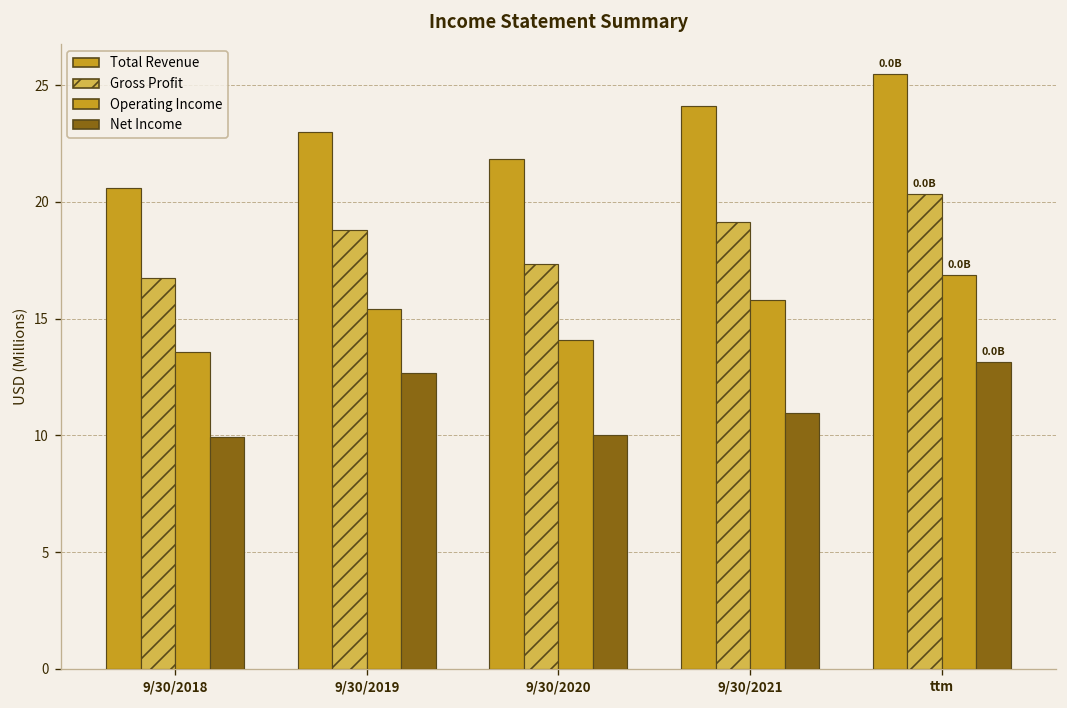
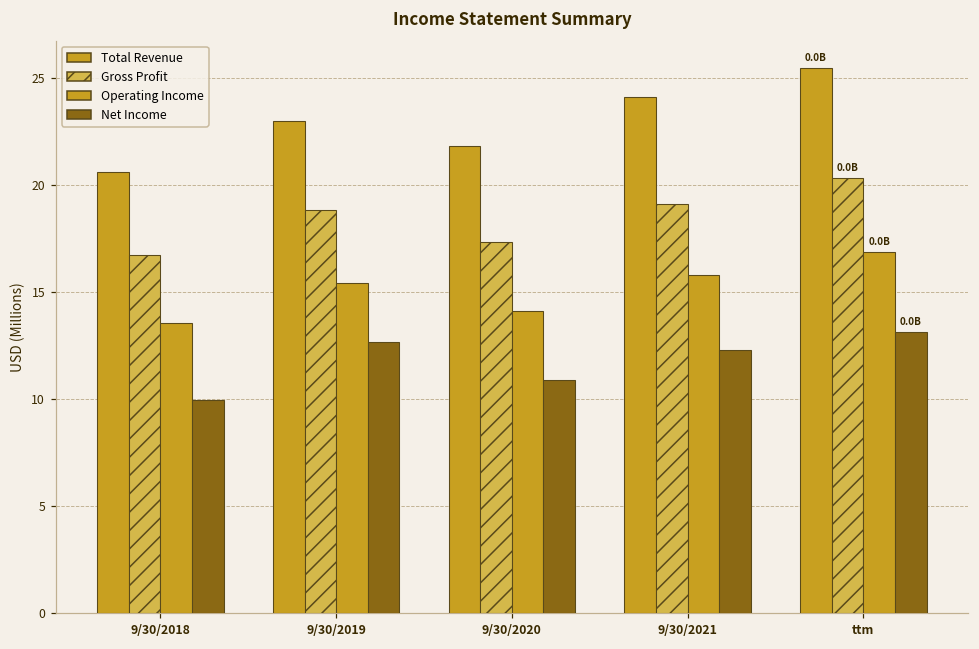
Net Income, 9/30/2020: 10.0 -> 10.9
Net Income, 9/30/2021: 11.0 -> 12.3
